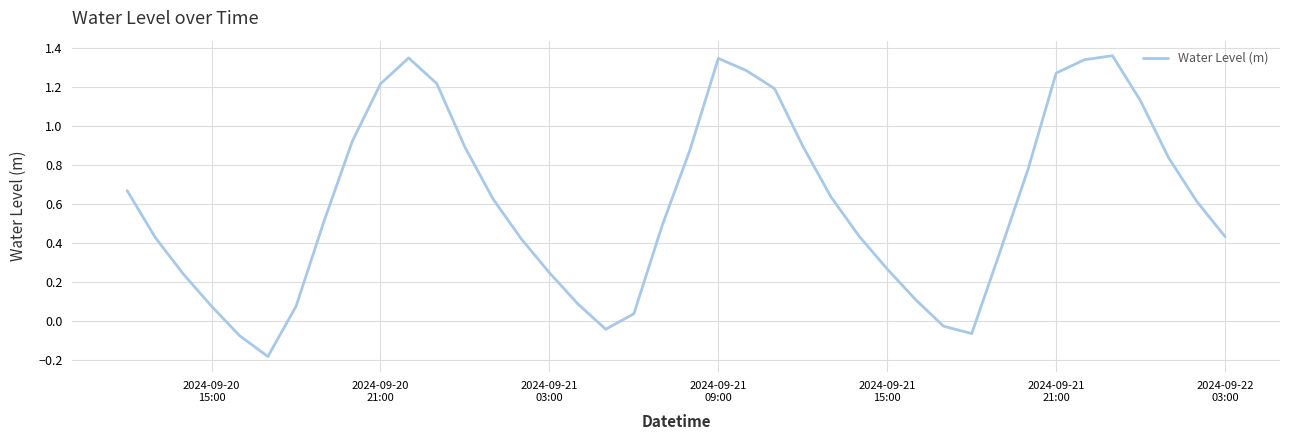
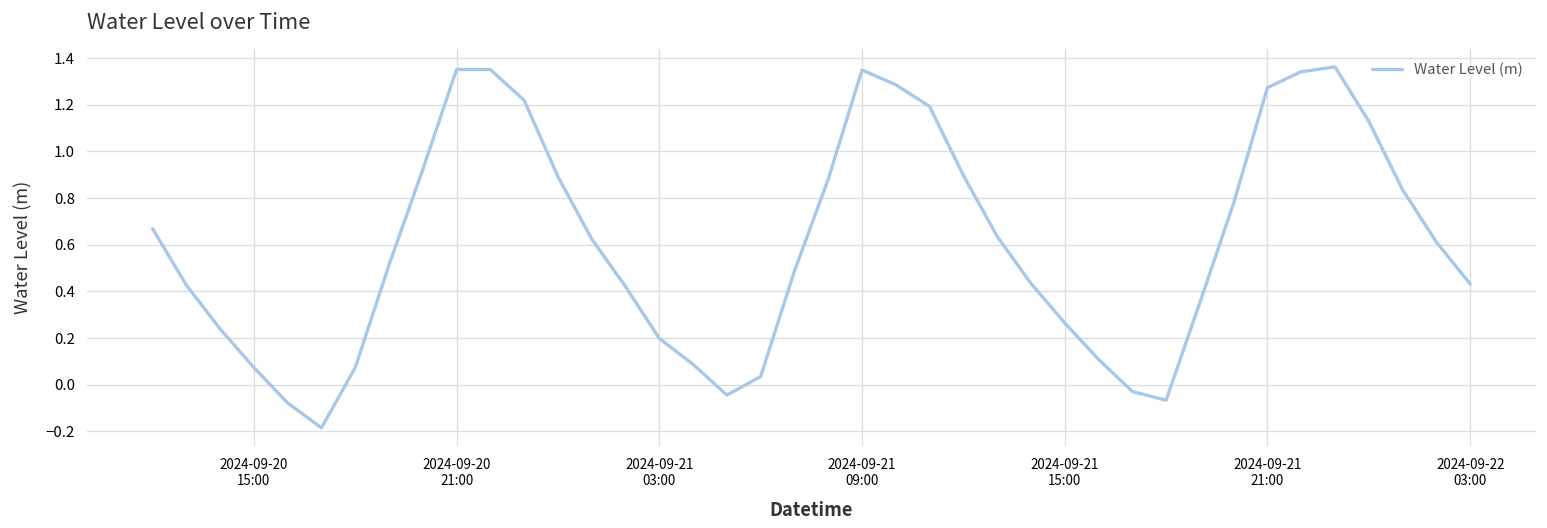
2024-09-20 21:00: 1.22 -> 1.35
2024-09-21 03:00: 0.25 -> 0.20
